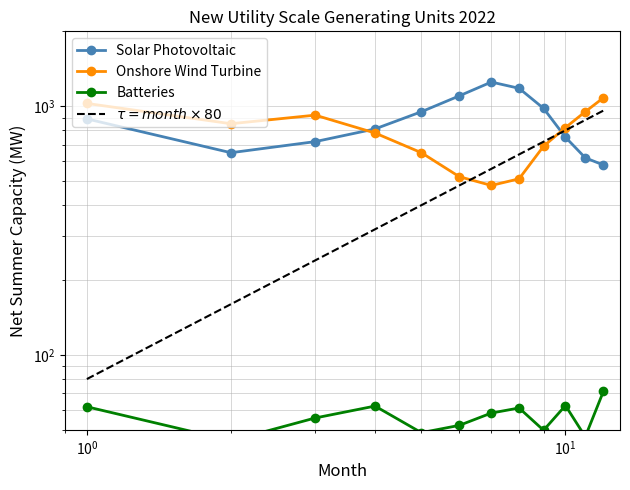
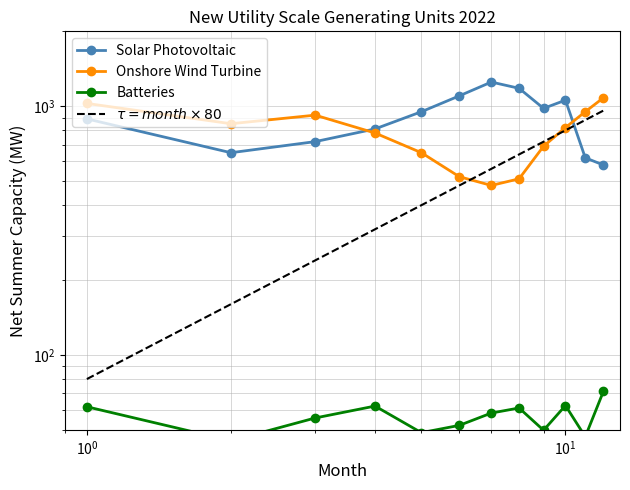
Solar Photovoltaic, 10^1: 750 -> 1060
